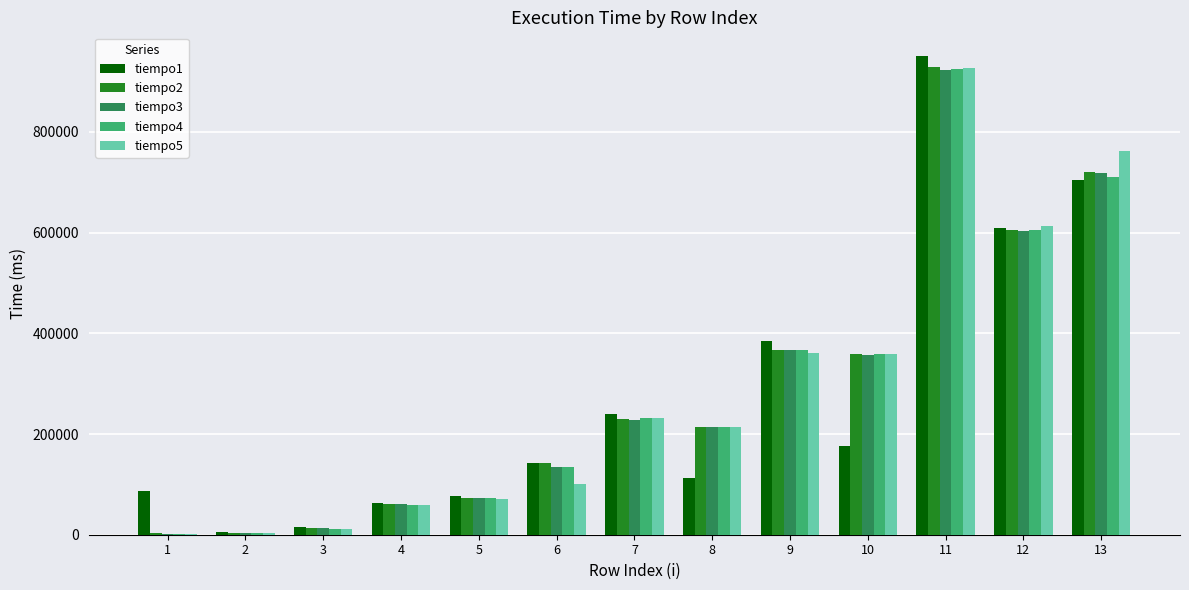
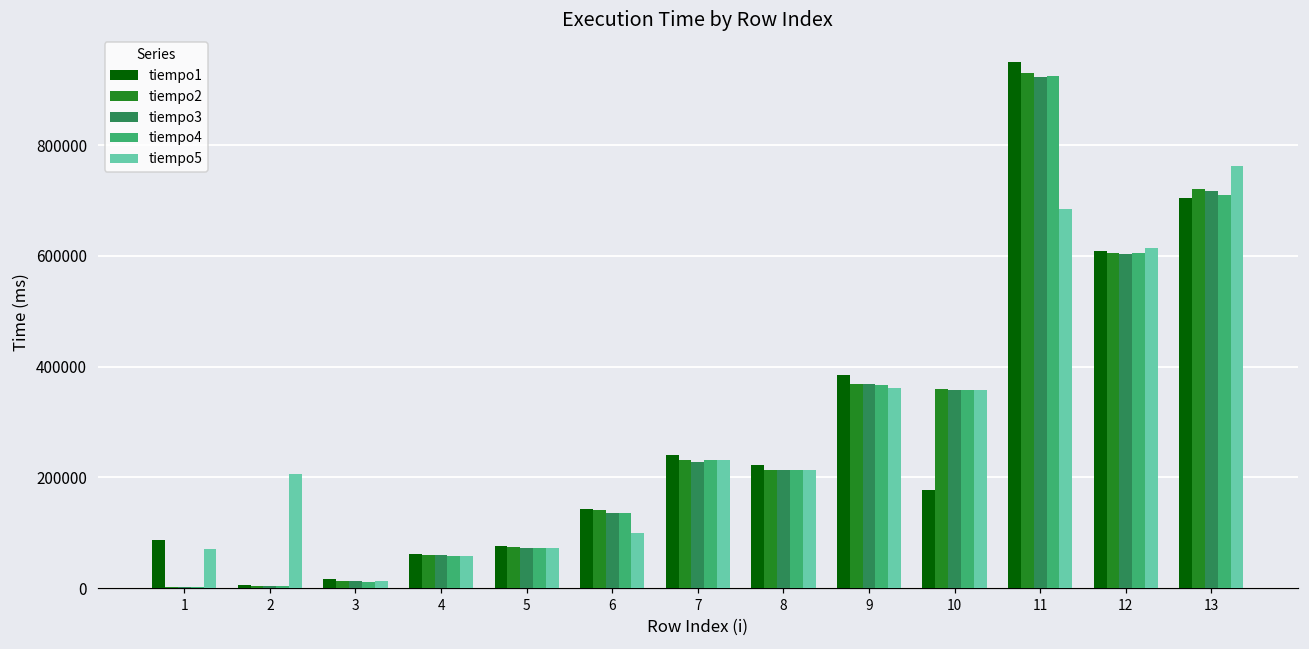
tiempo5, 1: 0 -> 70000
tiempo5, 2: 0 -> 210000
tiempo1, 8: 110000 -> 220000
tiempo5, 11: 930000 -> 680000
